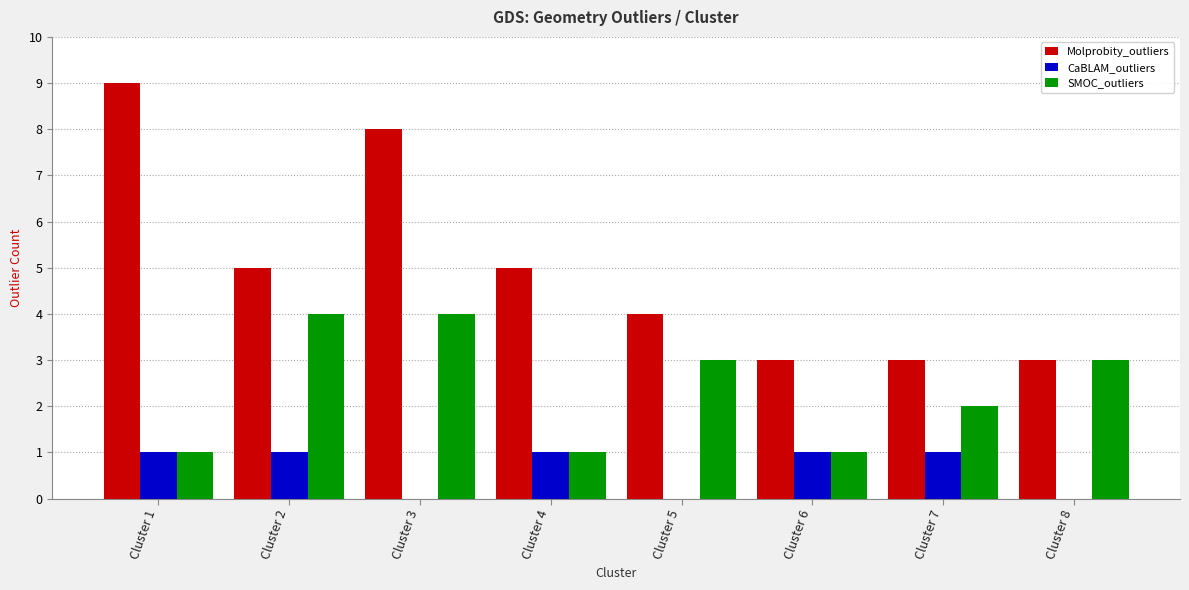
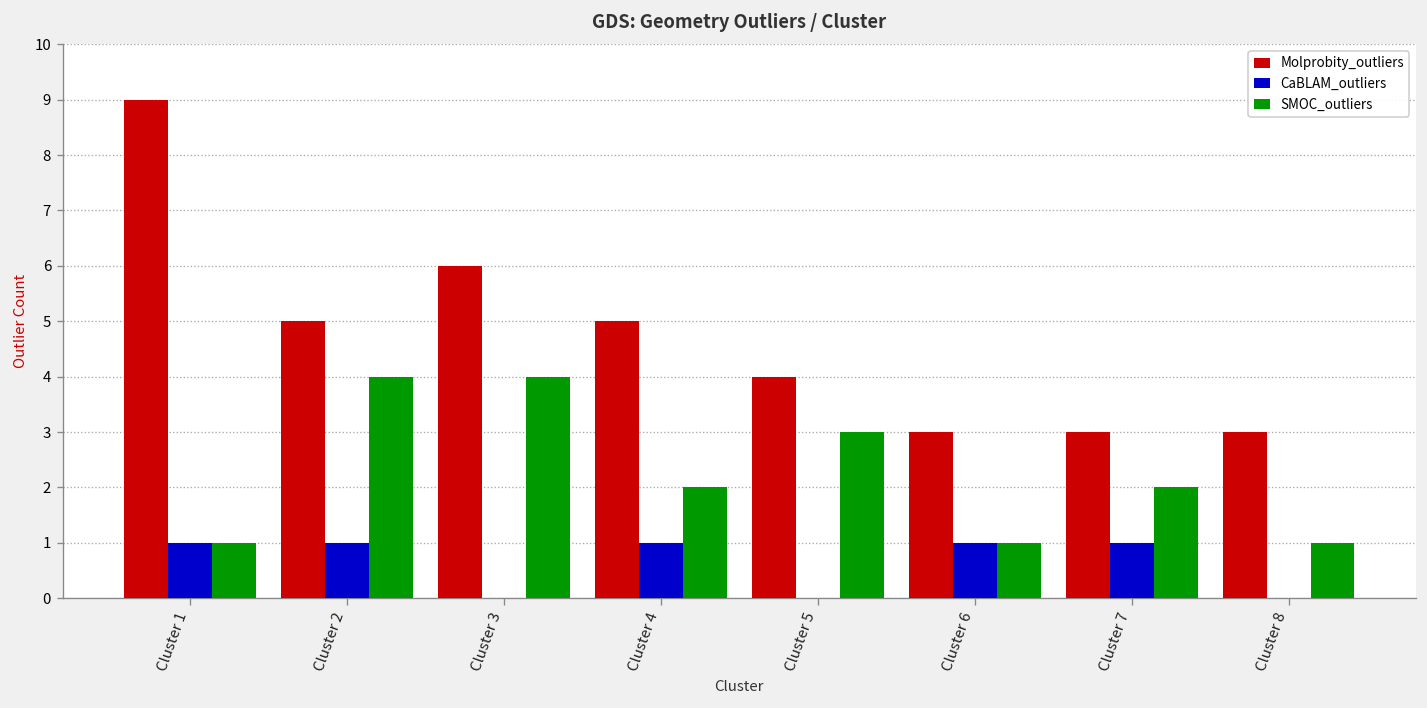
Molprobity_outliers, Cluster 3: 8 -> 6
SMOC_outliers, Cluster 4: 1 -> 2
SMOC_outliers, Cluster 8: 3 -> 1
